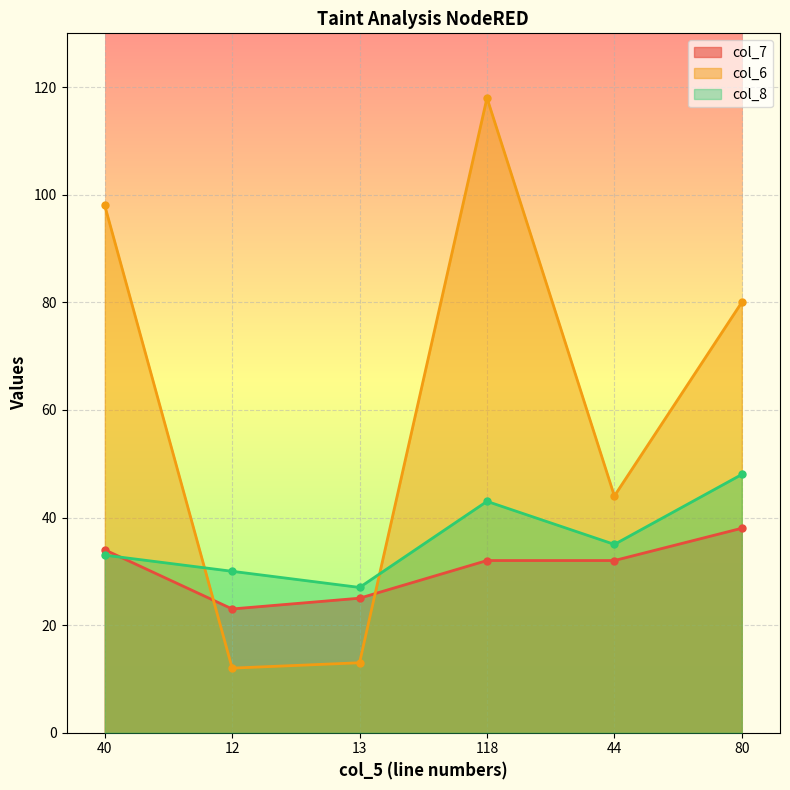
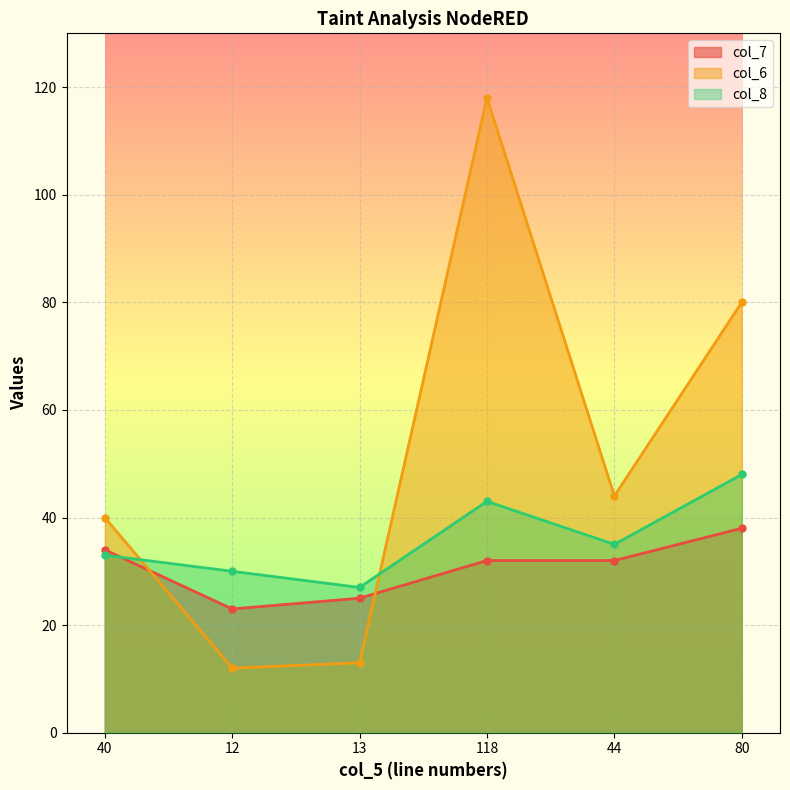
col_6, 40: 98 -> 40
